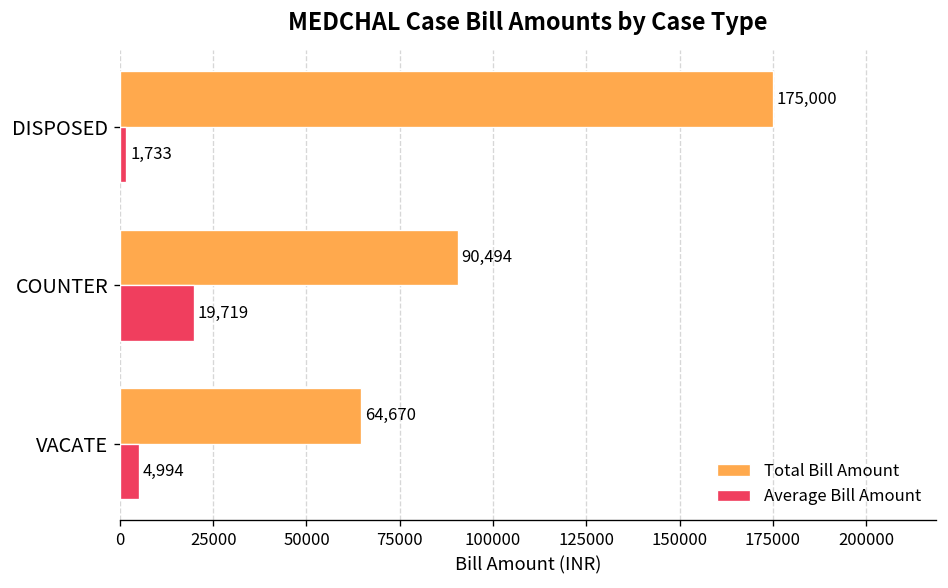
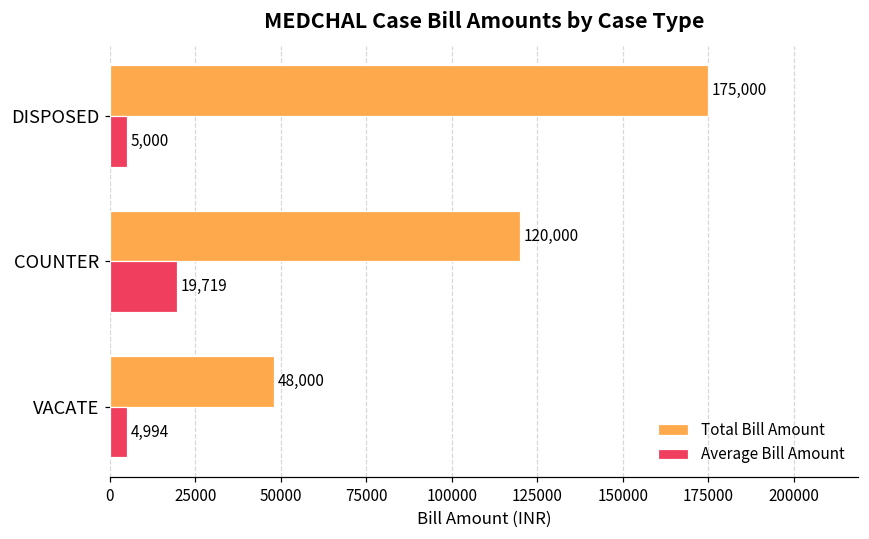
Average Bill Amount, DISPOSED: 1,733 -> 5,000
Total Bill Amount, COUNTER: 90,494 -> 120,000
Total Bill Amount, VACATE: 64,670 -> 48,000
